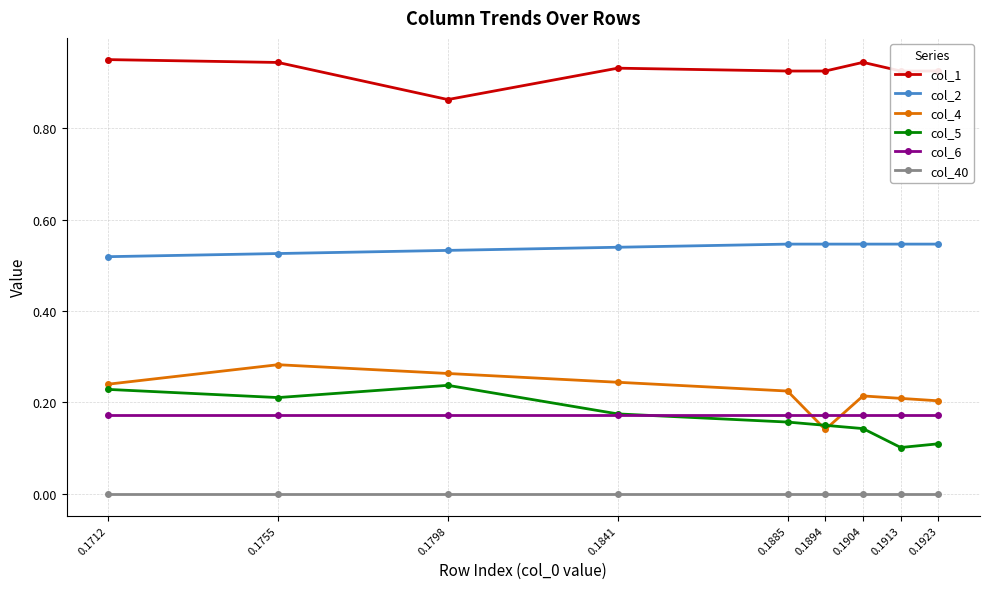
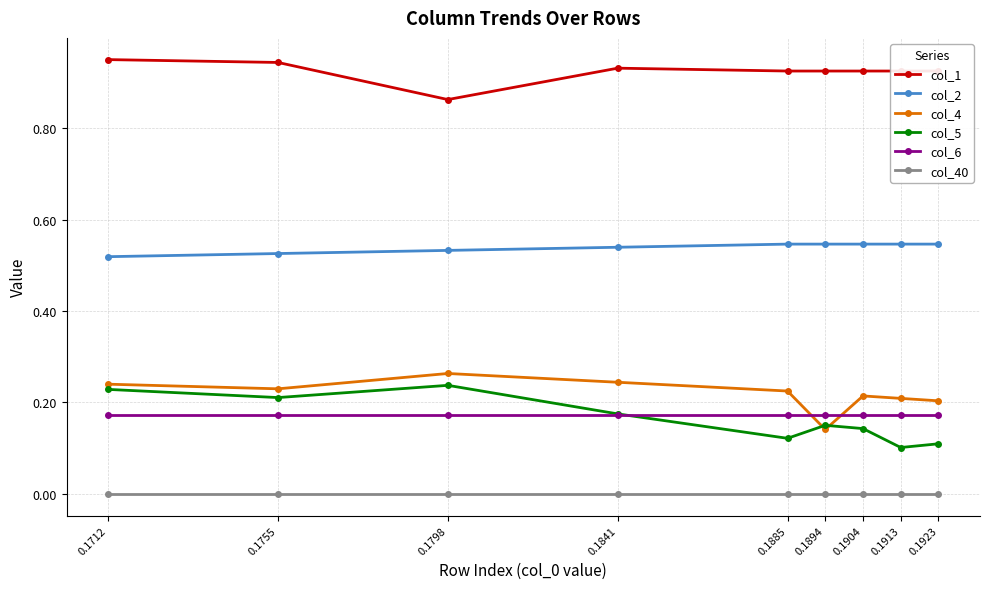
col_4, 0.1755: 0.28 -> 0.23
col_5, 0.1885: 0.16 -> 0.12
col_1, 0.1904: 0.94 -> 0.93
